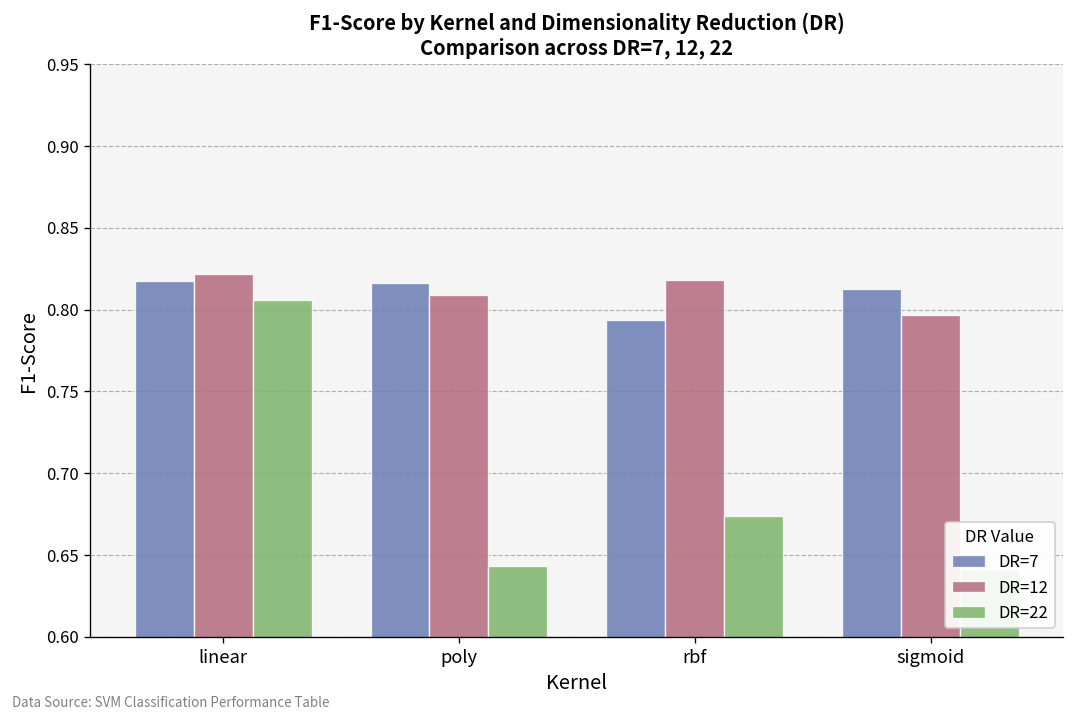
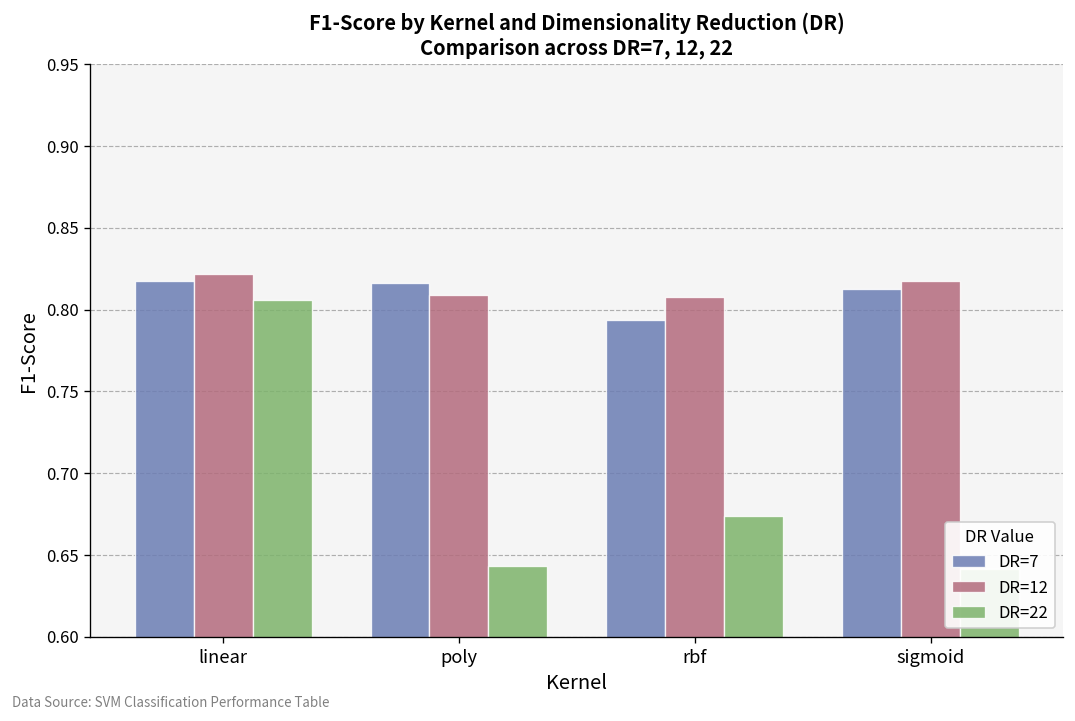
DR=12, rbf: 0.818 -> 0.808
DR=12, sigmoid: 0.797 -> 0.817
